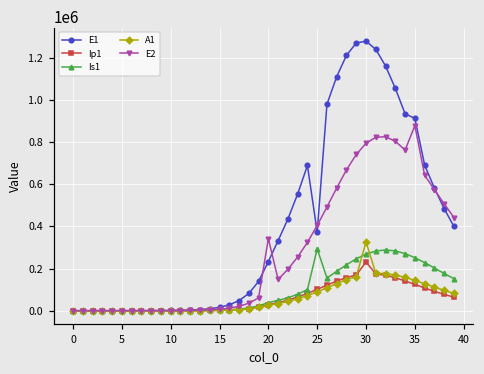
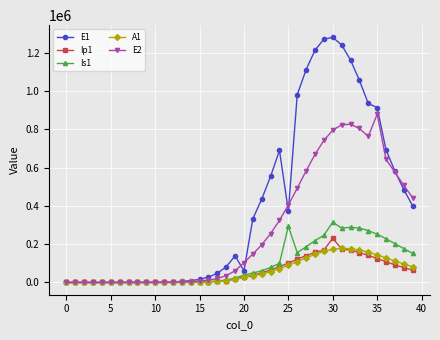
E1, 20: 230000 -> 60000
E2, 20: 340000 -> 100000
Is1, 30: 270000 -> 320000
A1, 30: 330000 -> 170000
